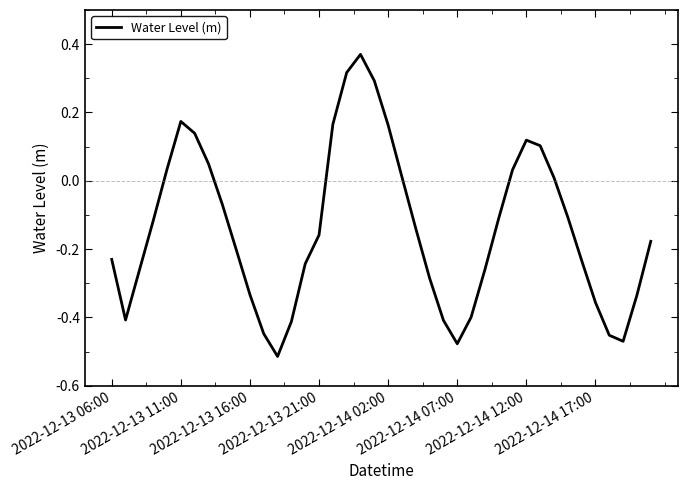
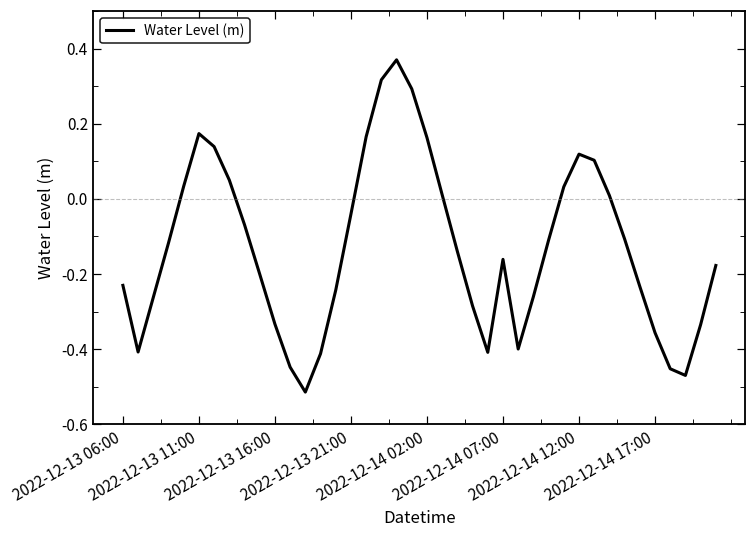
2022-12-13 21:00: -0.16 -> -0.04
2022-12-14 07:00: -0.48 -> -0.16
